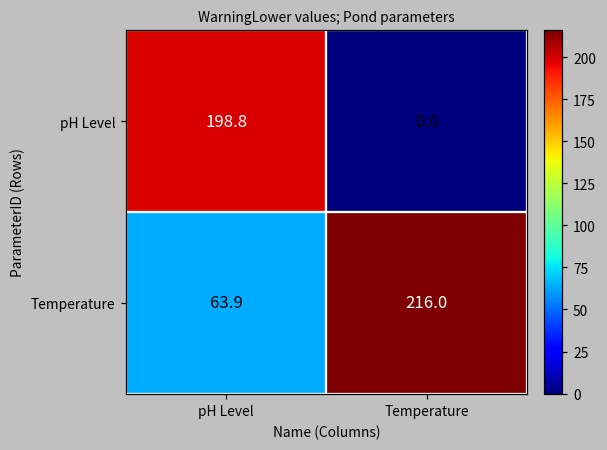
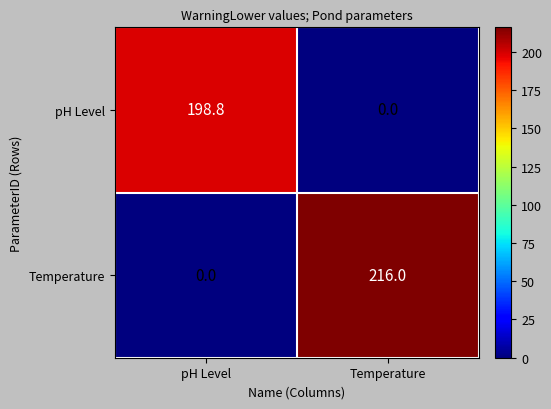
Temperature, pH Level: 63.9 -> 0.0
